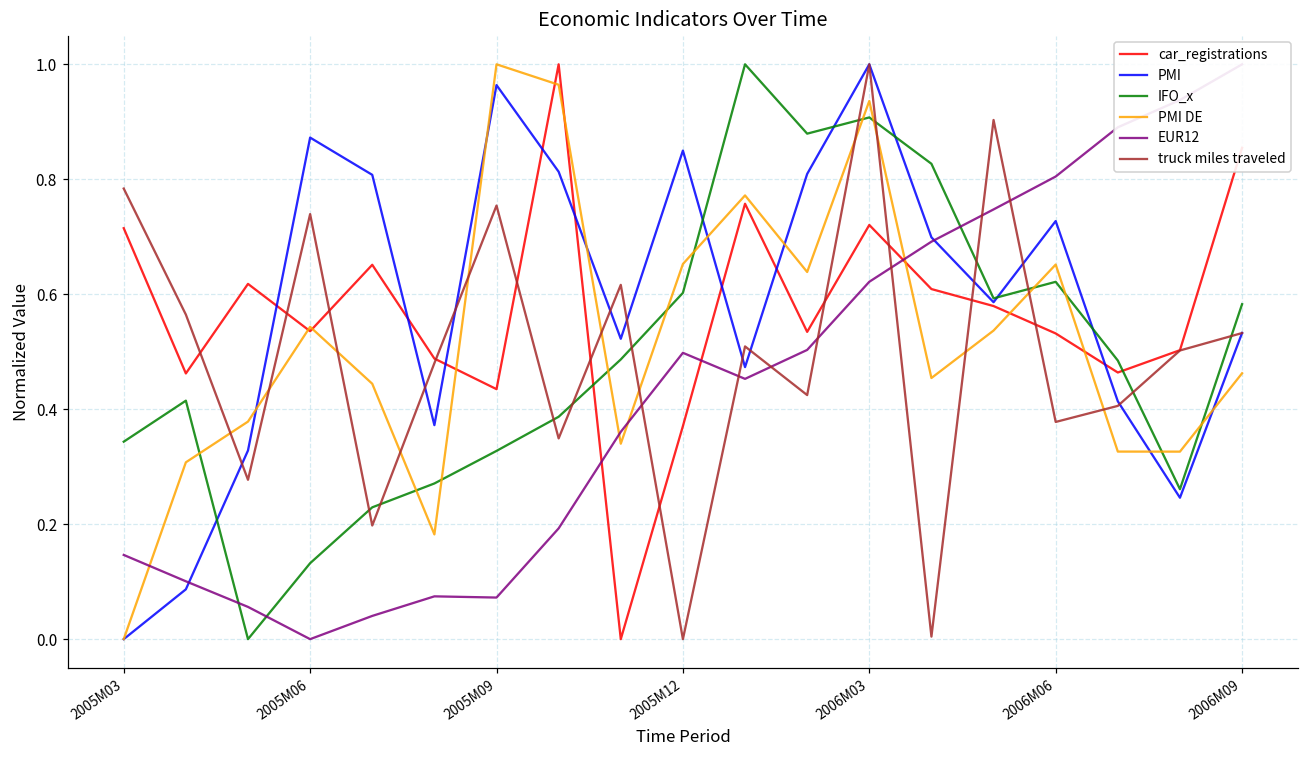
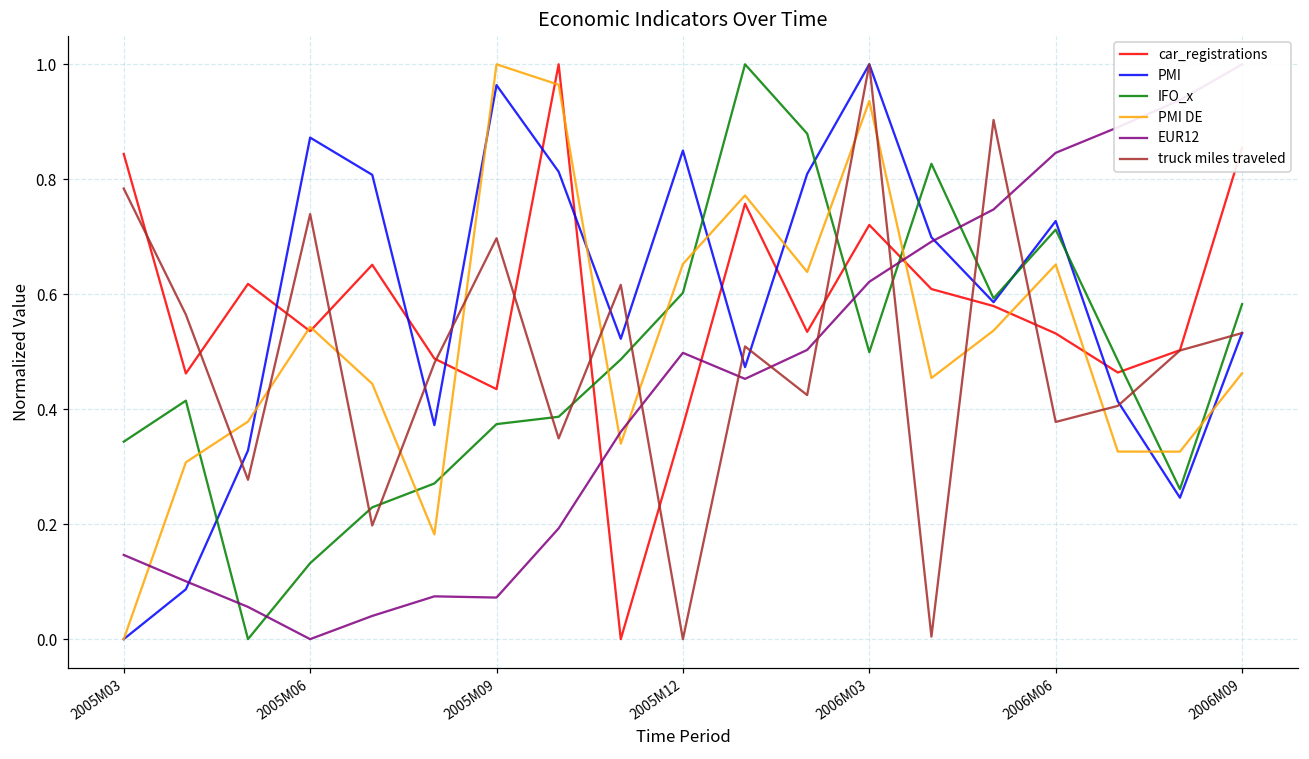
car_registrations, 2005M03: 0.71 -> 0.84
IFO_x, 2005M09: 0.33 -> 0.37
truck miles traveled, 2005M09: 0.75 -> 0.70
IFO_x, 2006M03: 0.91 -> 0.50
IFO_x, 2006M06: 0.62 -> 0.71
EUR12, 2006M06: 0.80 -> 0.85
